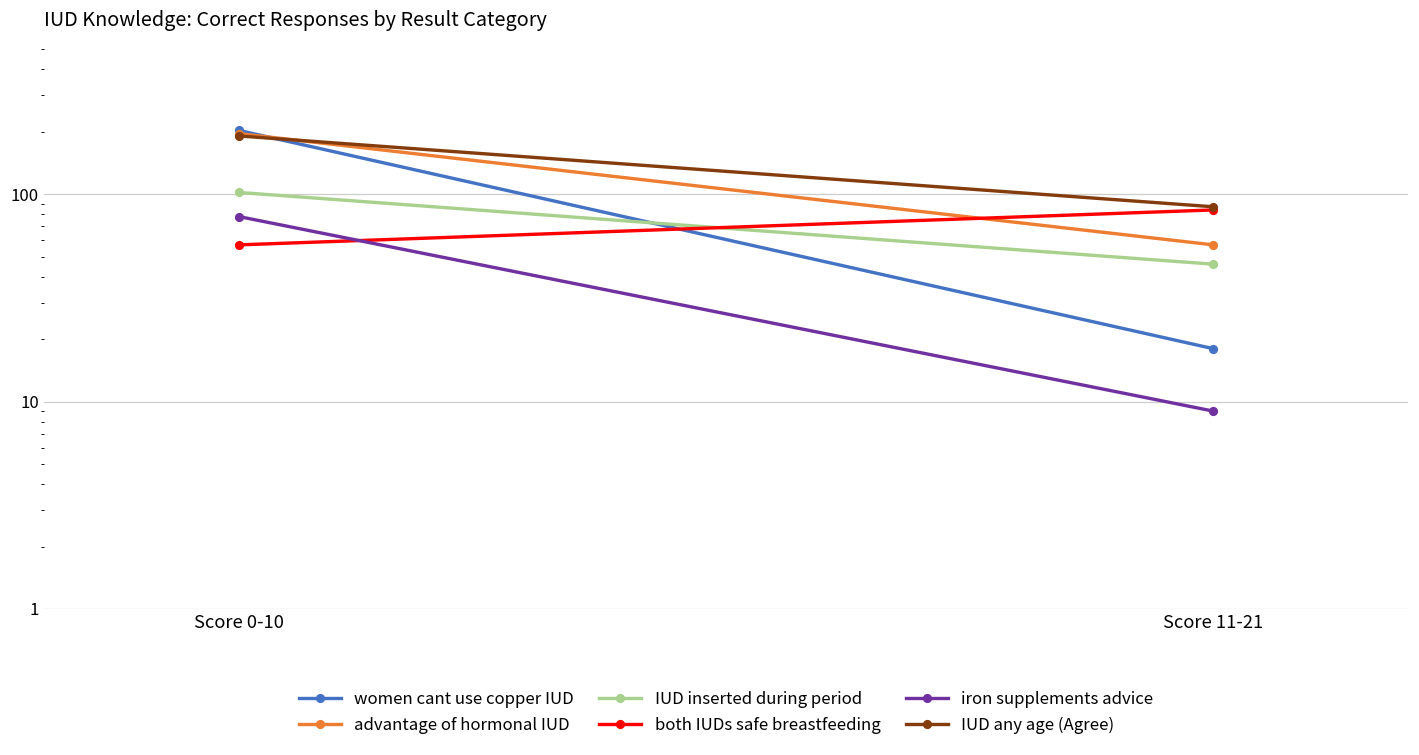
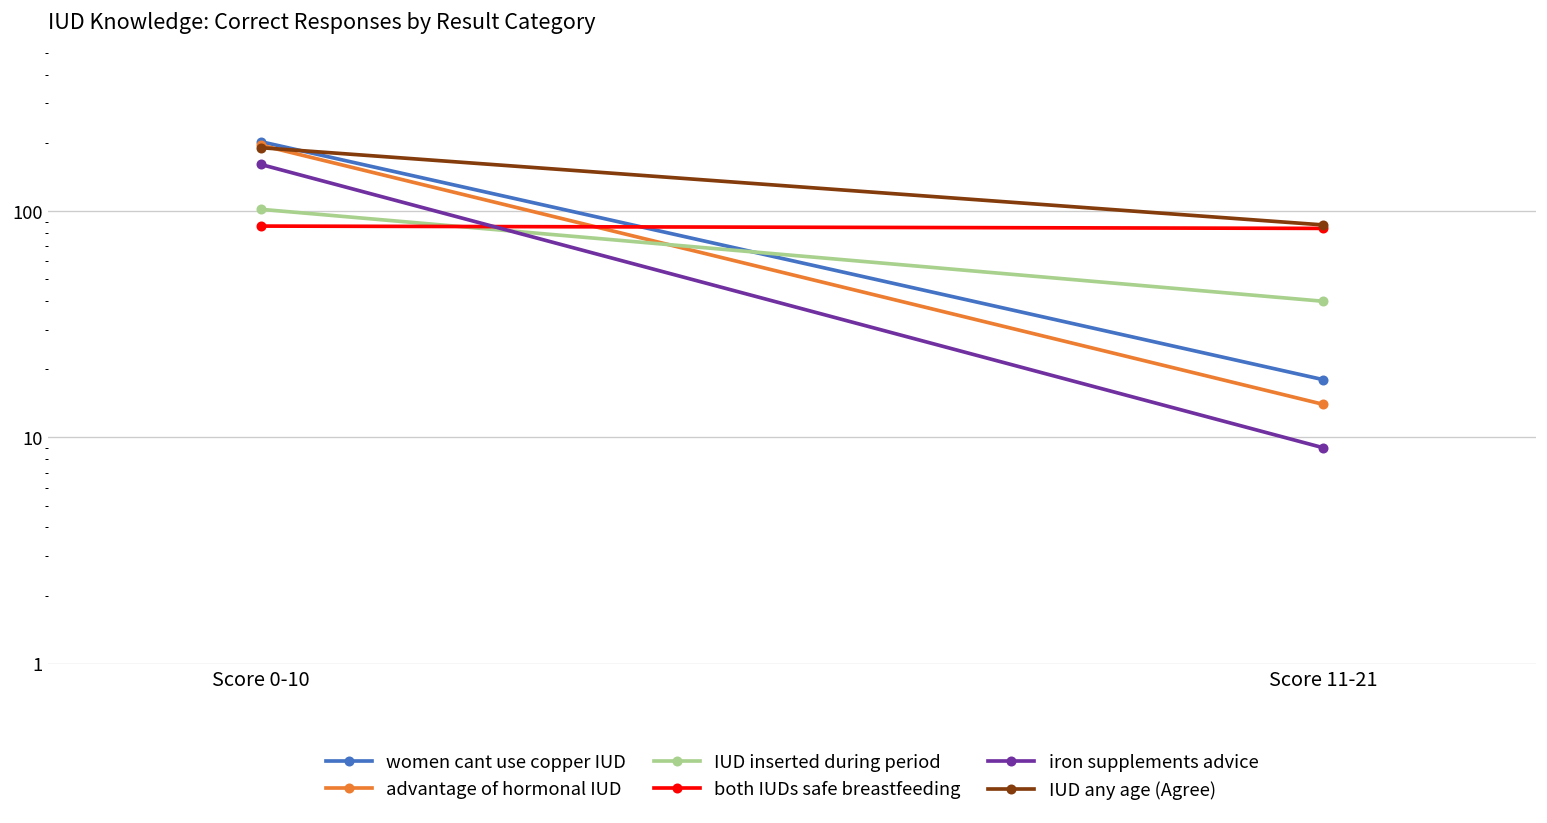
both IUDs safe breastfeeding, Score 0-10: 57 -> 90
iron supplements advice, Score 0-10: 78 -> 160
advantage of hormonal IUD, Score 11-21: 57 -> 14
IUD inserted during period, Score 11-21: 46 -> 40
